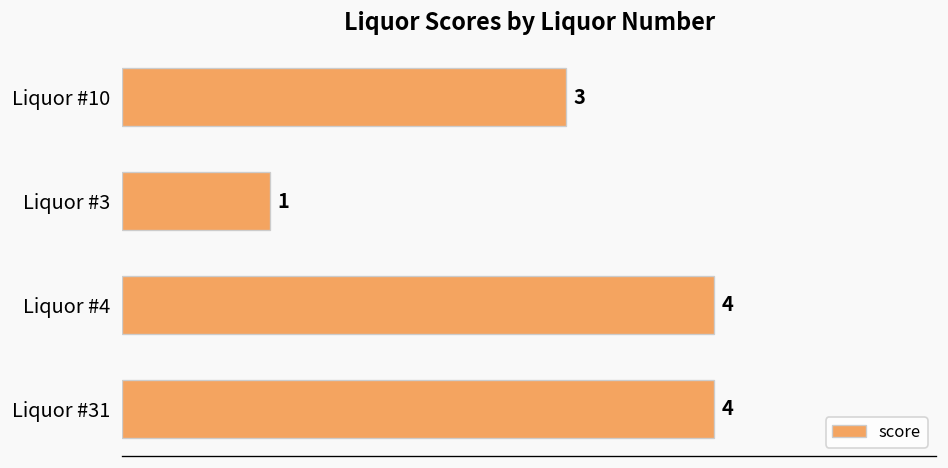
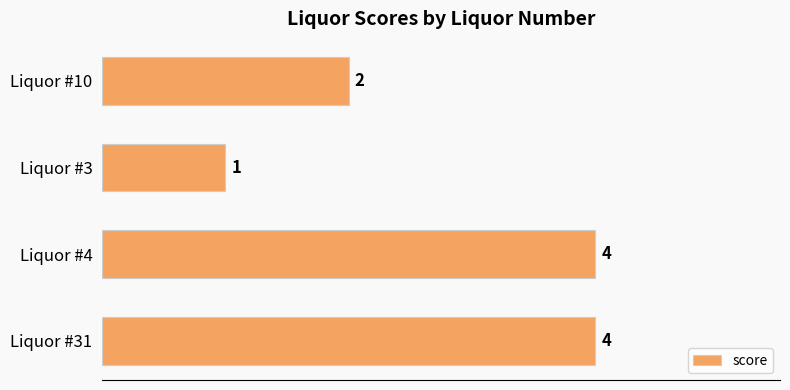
Liquor #10: 3 -> 2
